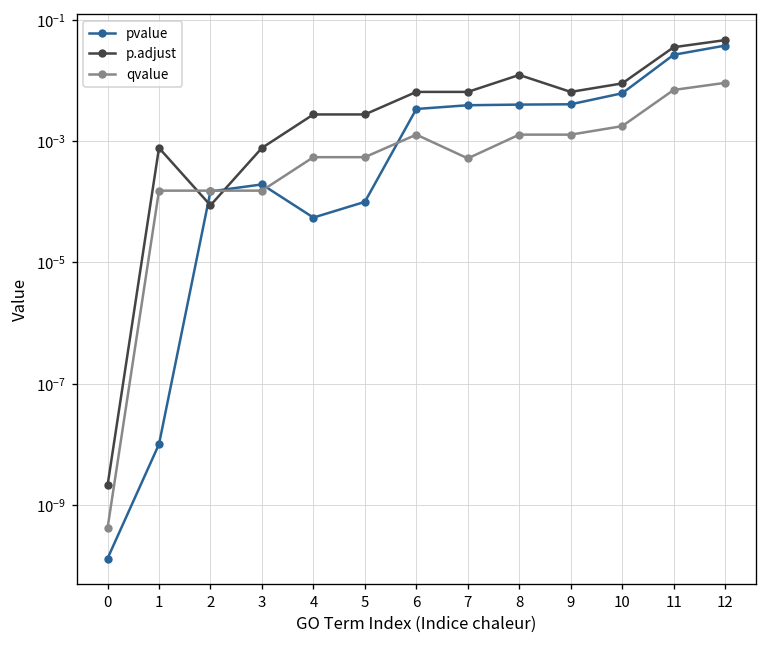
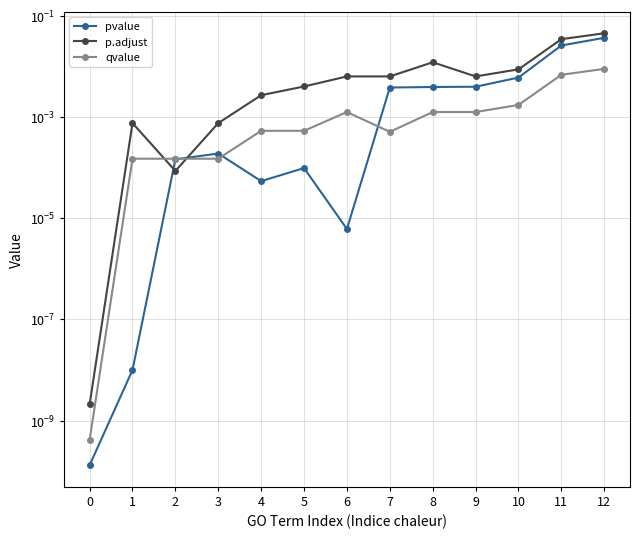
p.adjust, 5: 0.003 -> 0.004
pvalue, 6: 0.003 -> 0.000006
